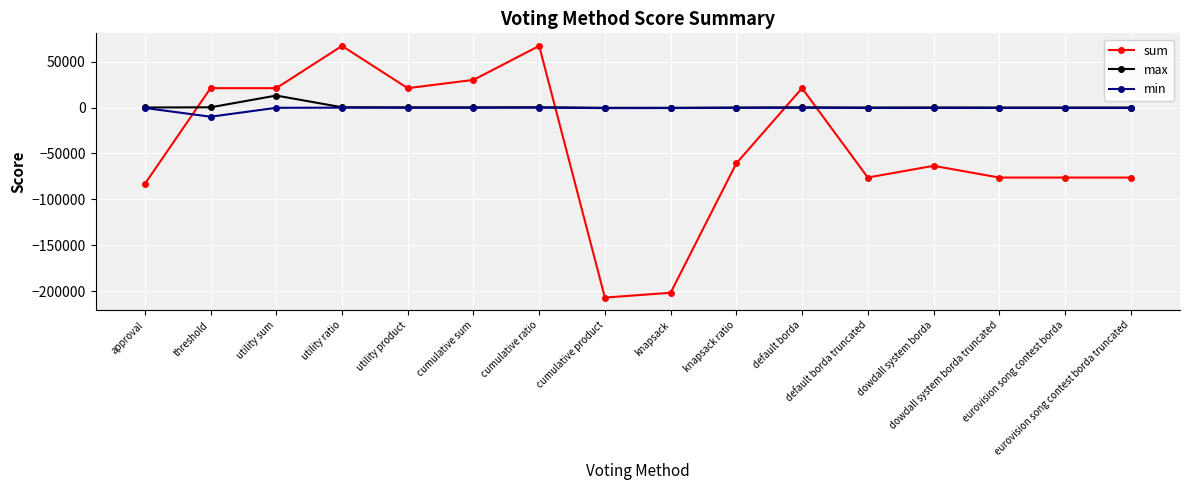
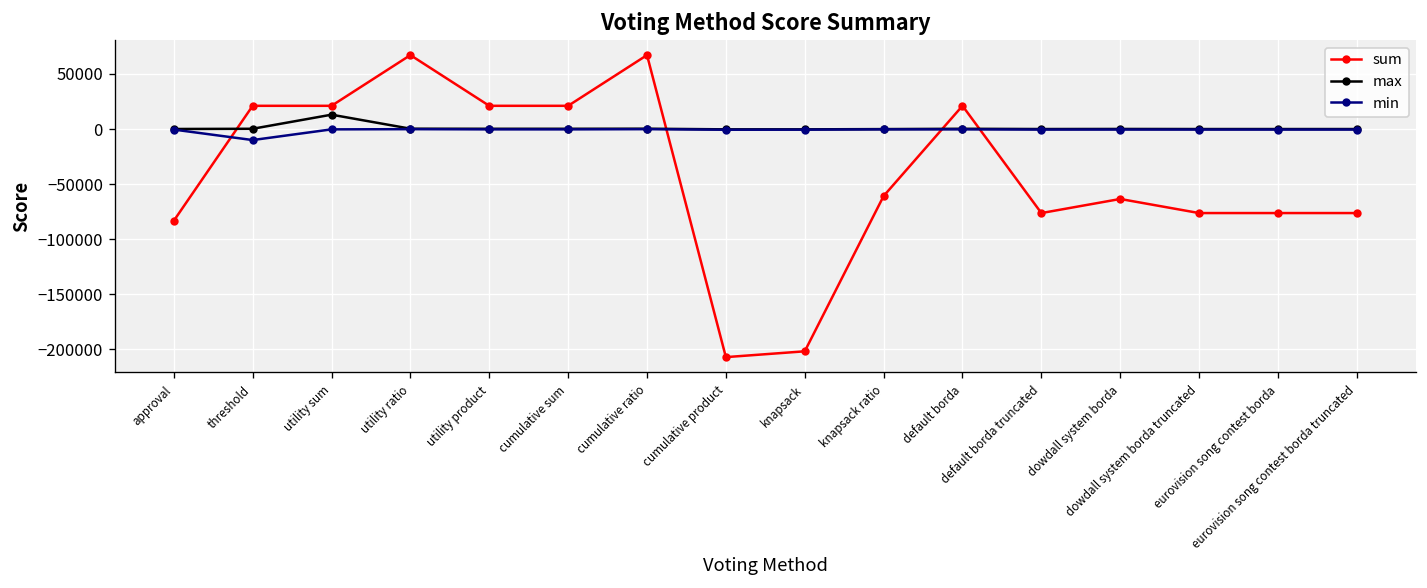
sum, cumulative sum: 30000 -> 20000
